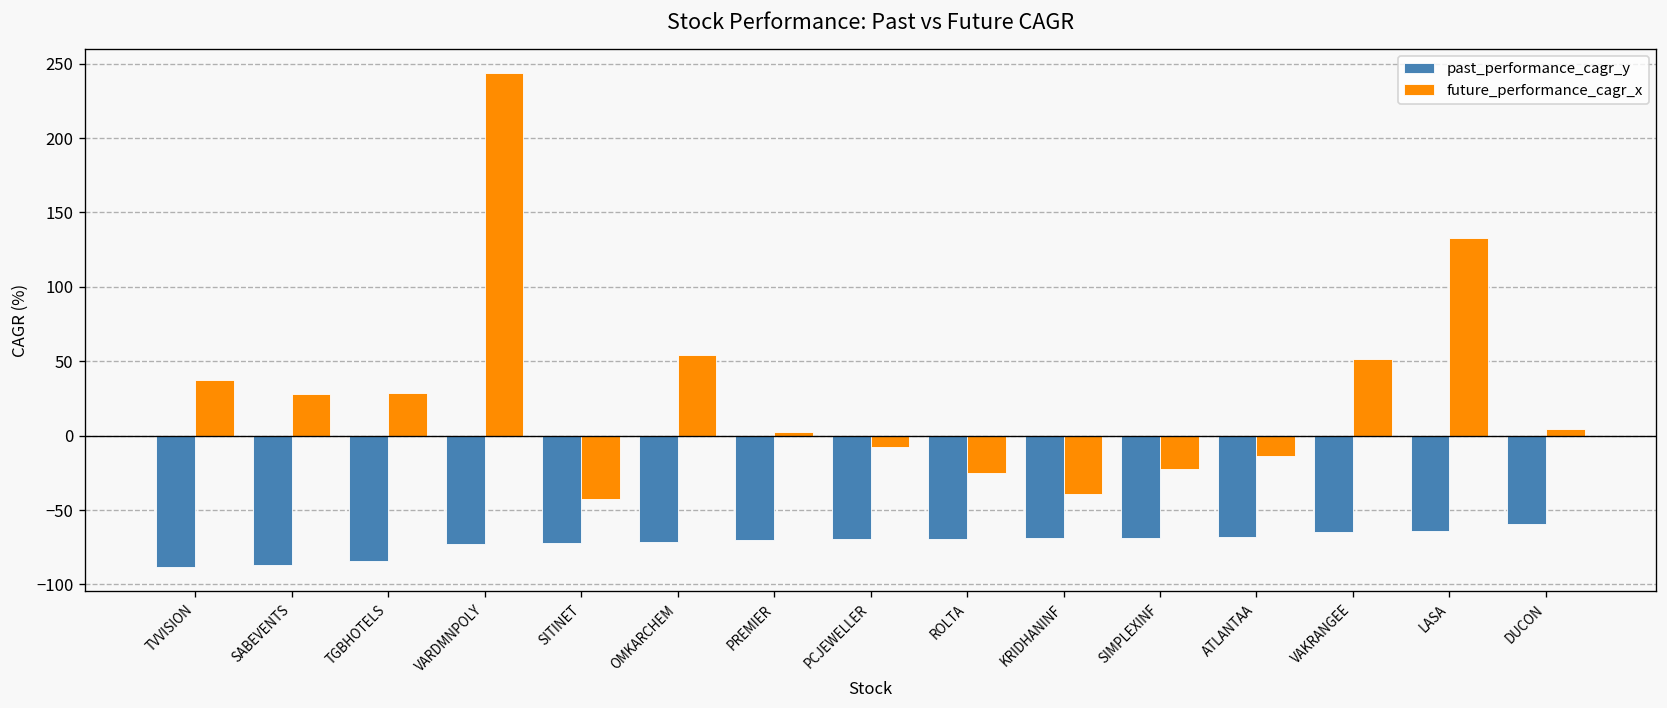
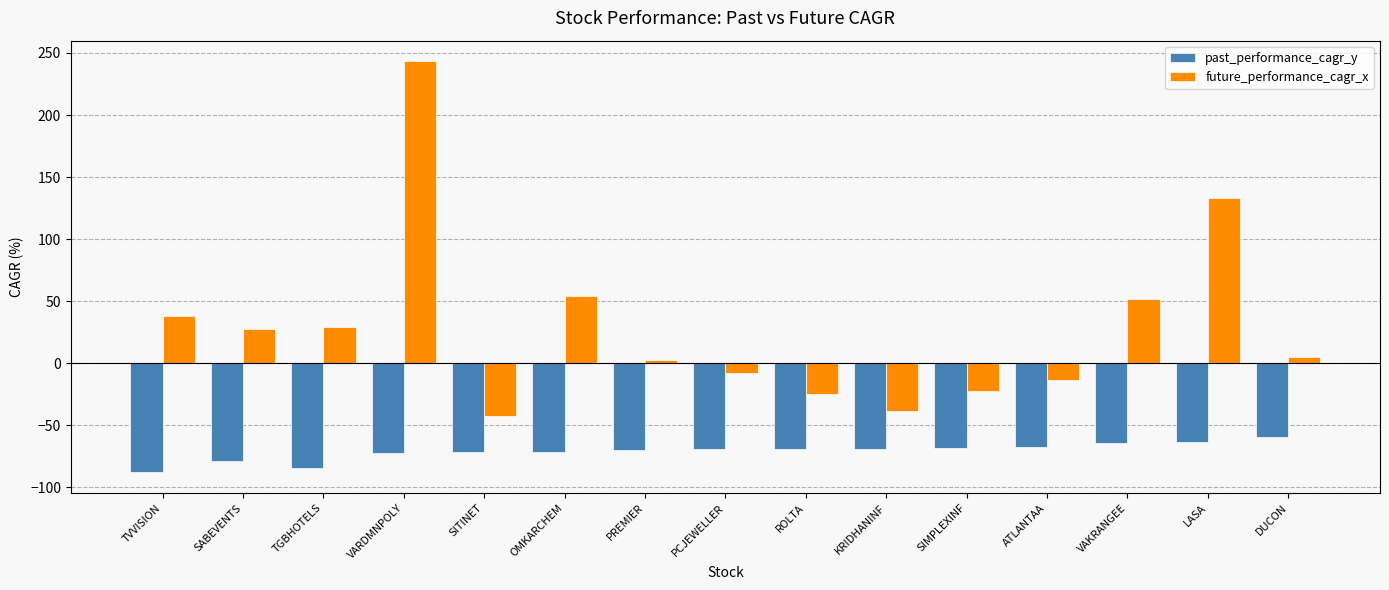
past_performance_cagr_y, SABEVENTS: -87 -> -79
